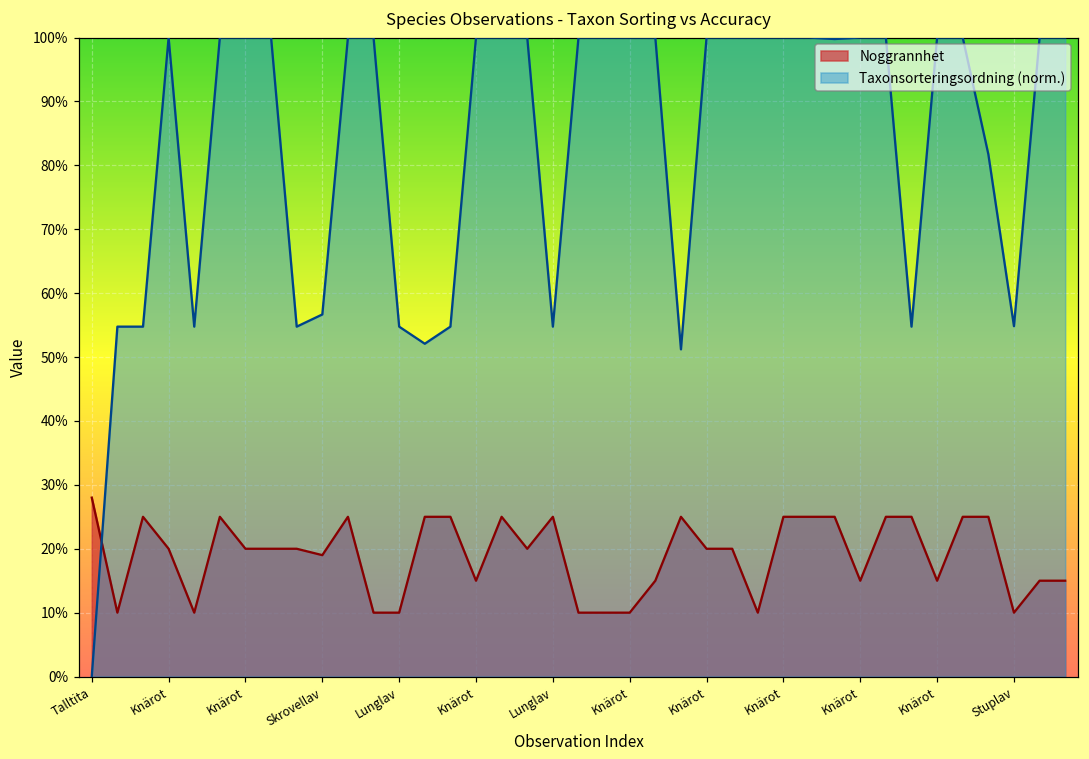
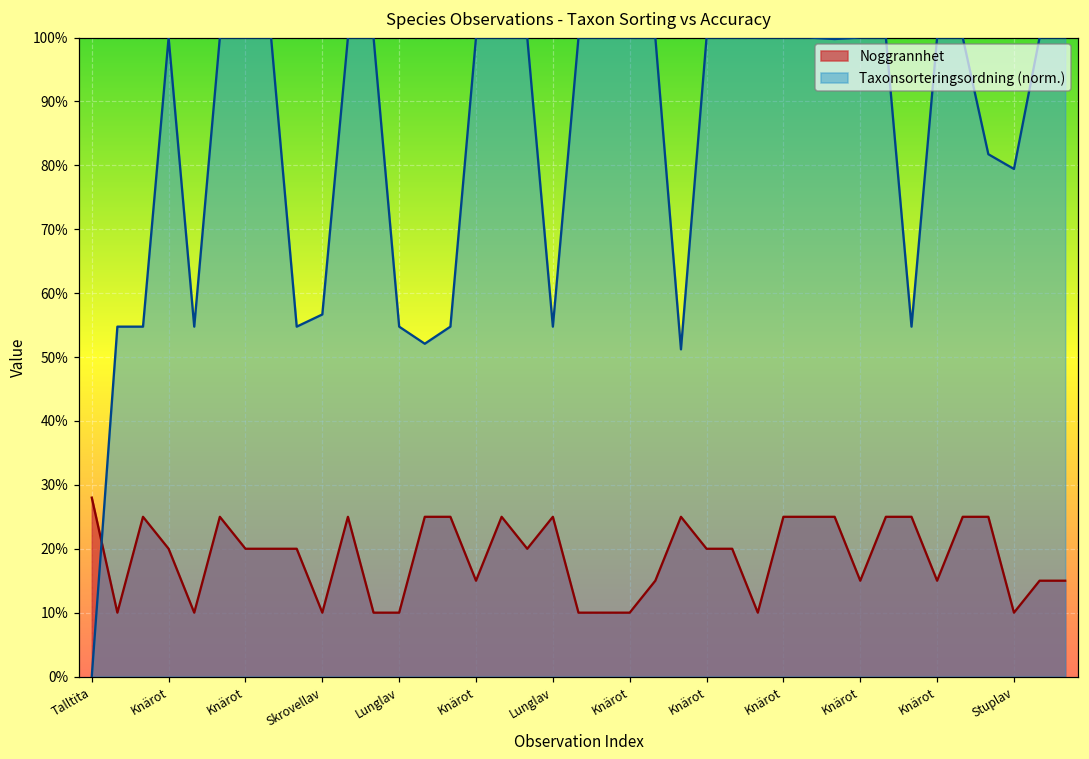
Noggrannhet, Skrovellav: 19% -> 10%
Taxonsorteringsordning (norm.), Stuplav: 55% -> 79%
